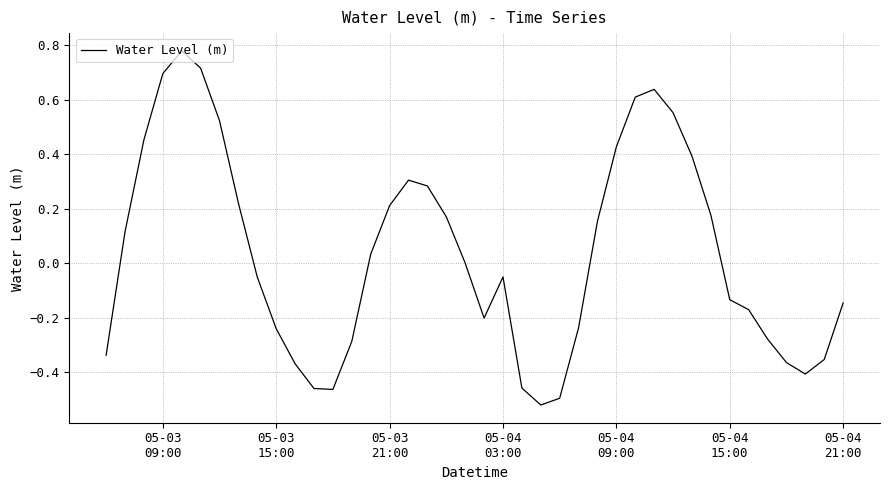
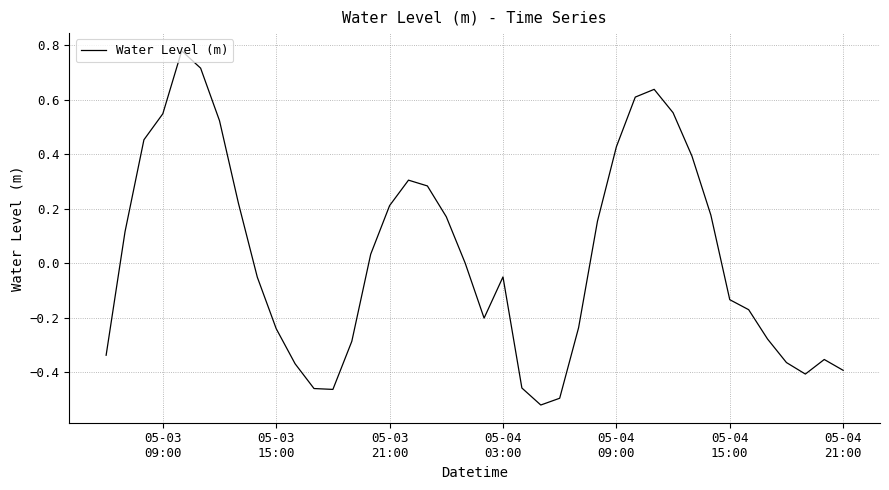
05-03 09:00: 0.70 -> 0.55
05-04 21:00: -0.15 -> -0.39
